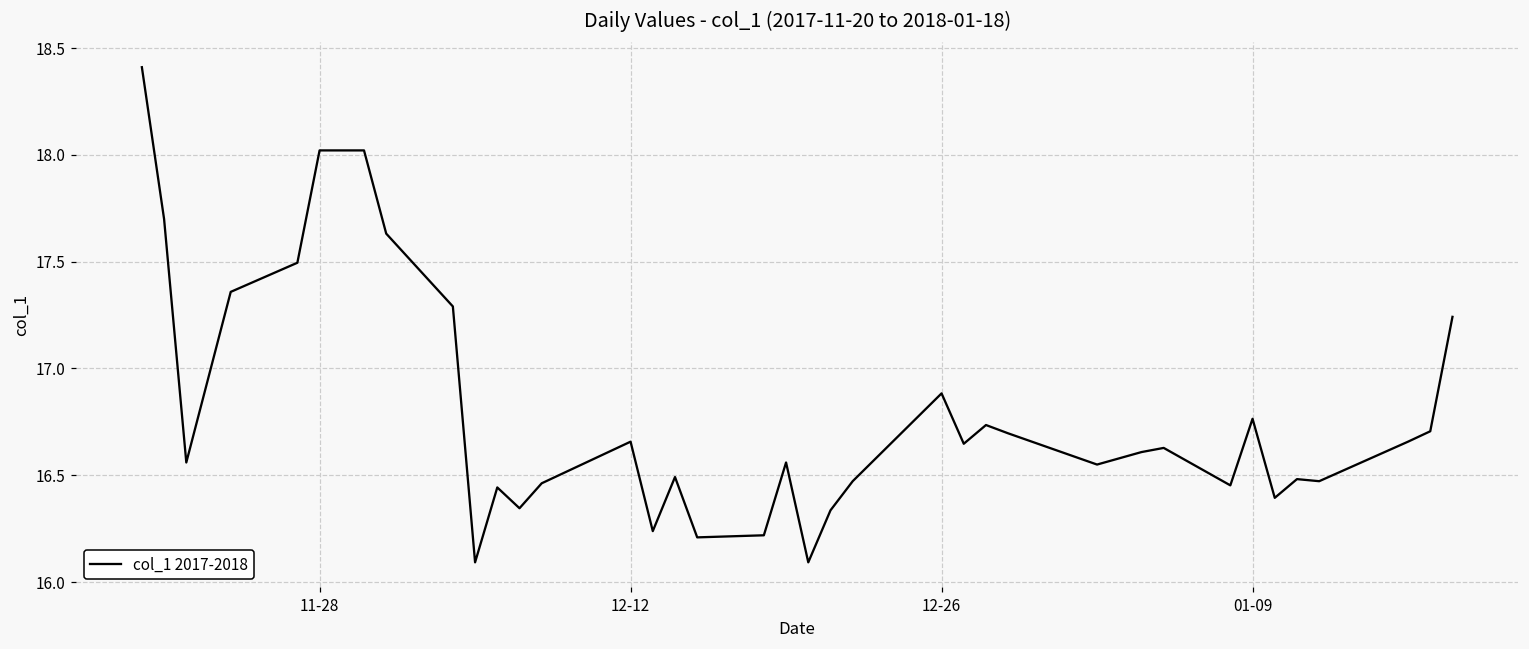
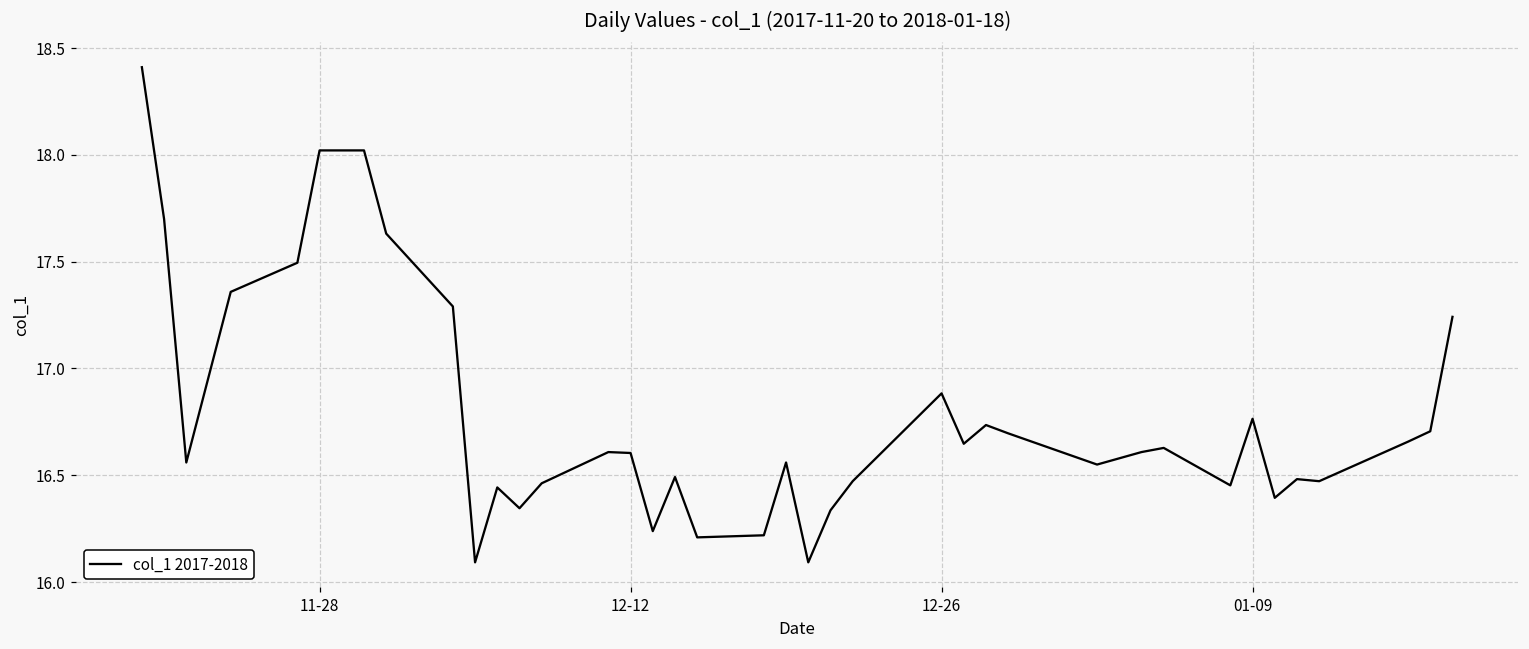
12-12: 16.66 -> 16.60
